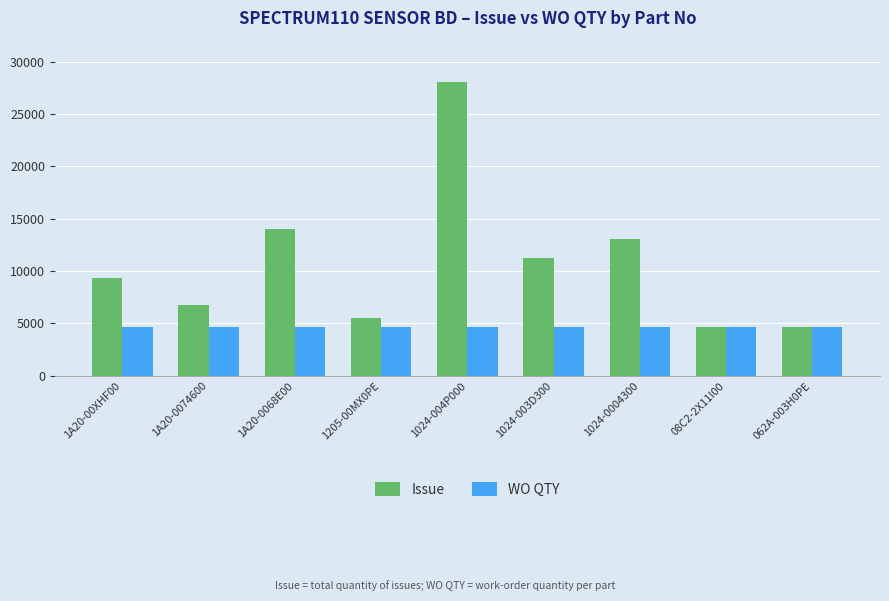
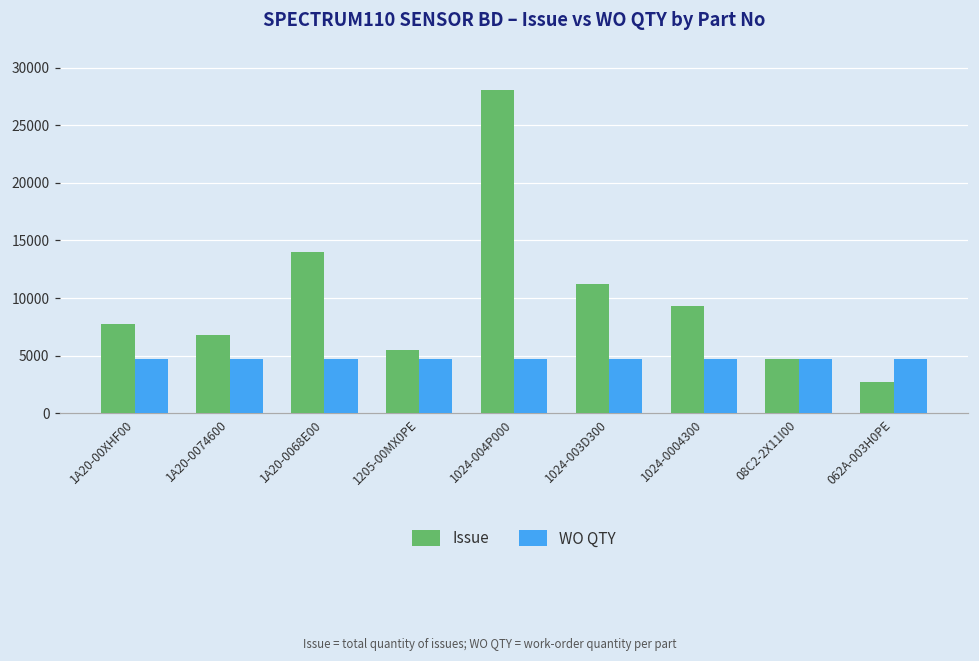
Issue, 1A20-00XHF00: 9300 -> 7800
Issue, 1024-0004300: 13100 -> 9300
Issue, 062A-003H0PE: 4700 -> 2700
